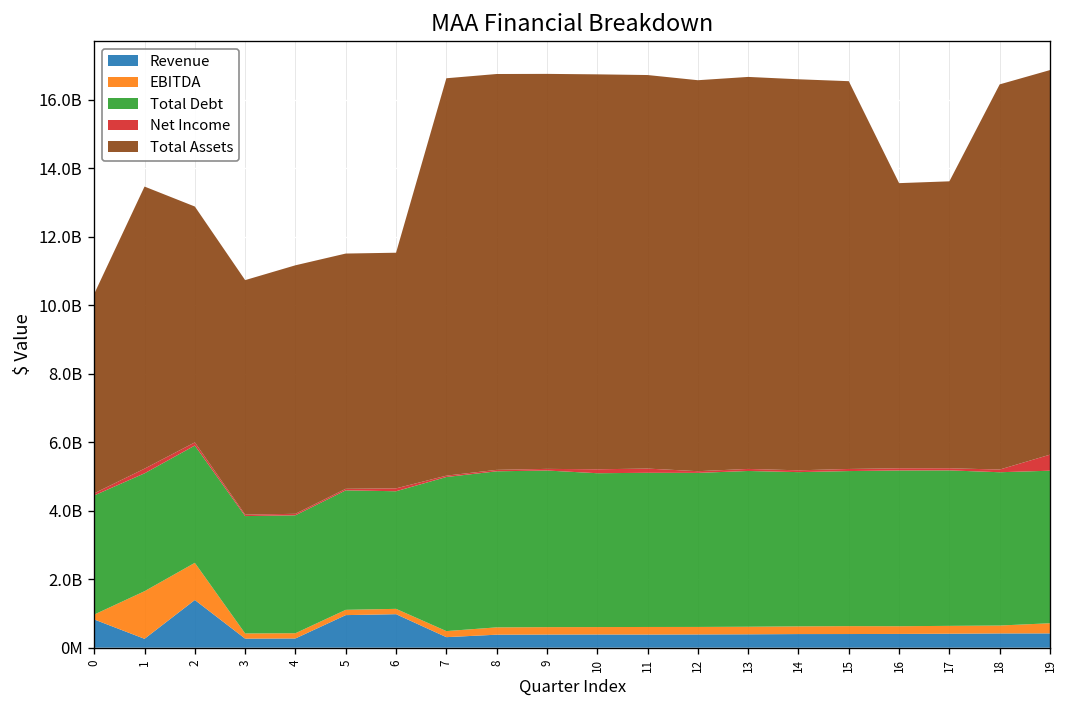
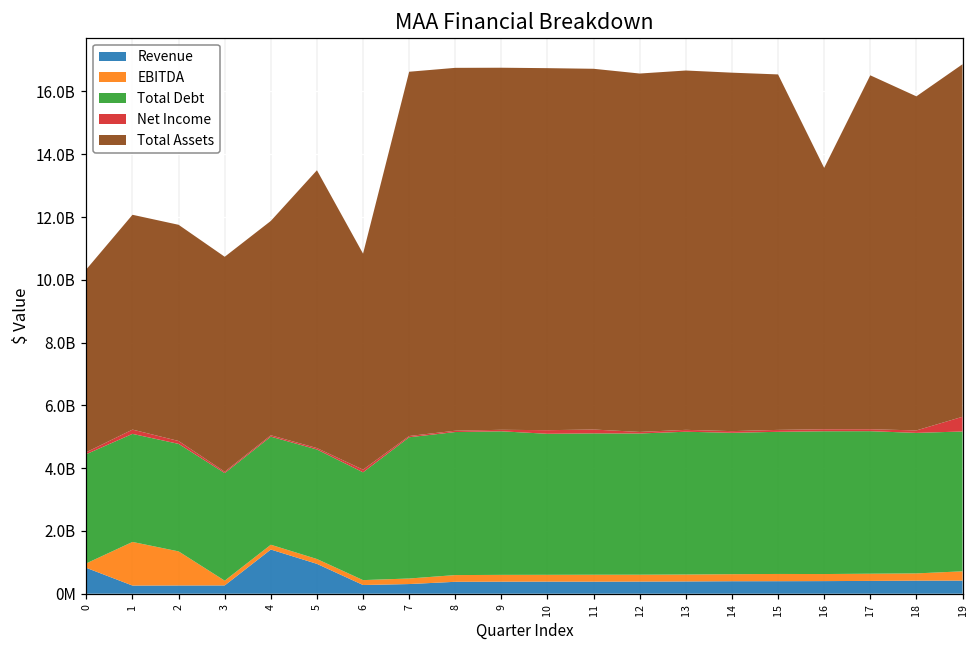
Total Assets, 1: 8200000000 -> 6800000000
Revenue, 2: 1400000000 -> 300000000
Revenue, 4: 300000000 -> 1400000000
Total Assets, 4: 7300000000 -> 6800000000
Total Assets, 5: 6900000000 -> 8800000000
Revenue, 6: 1000000000 -> 300000000
Total Assets, 17: 8400000000 -> 11300000000
Total Assets, 18: 11200000000 -> 10600000000
